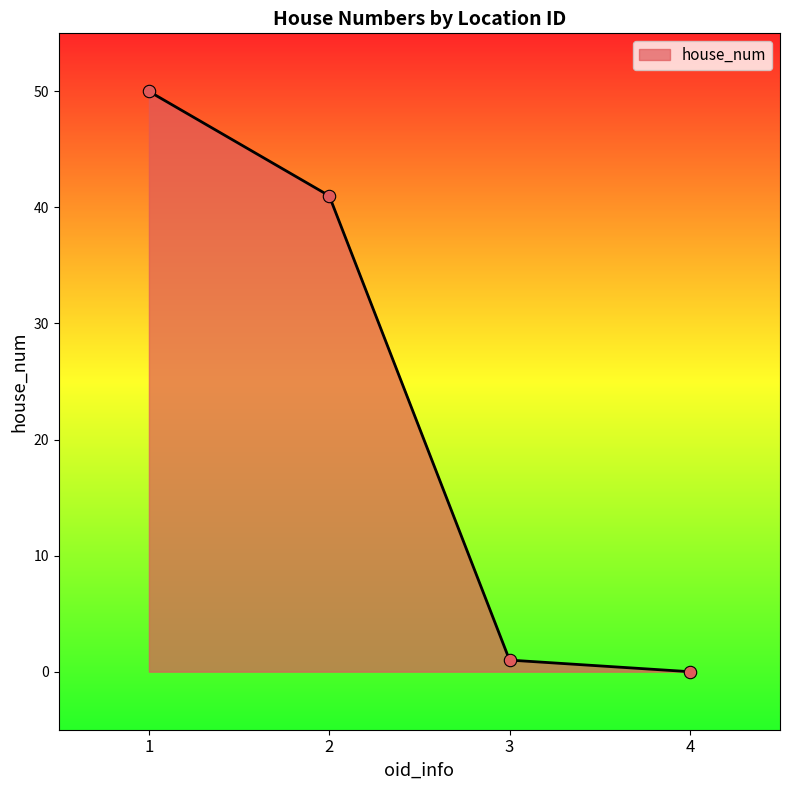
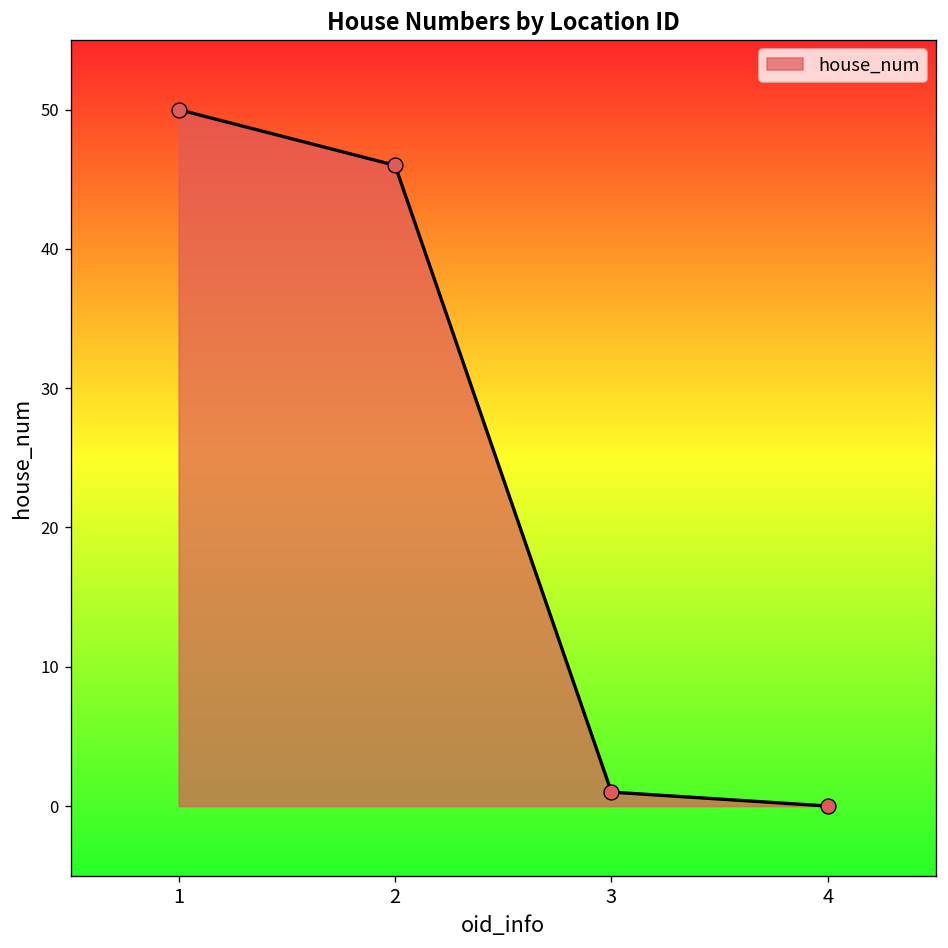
2: 41 -> 46
